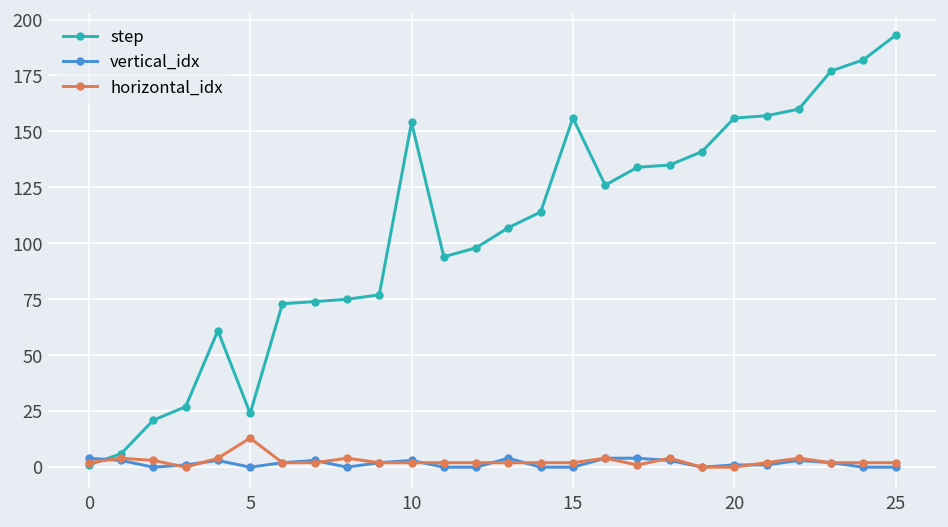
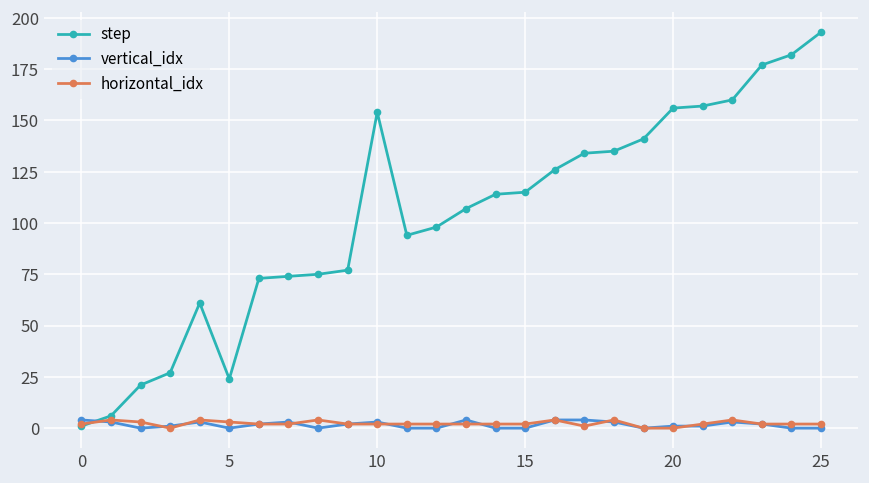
horizontal_idx, 5: 13 -> 3
step, 15: 156 -> 115
